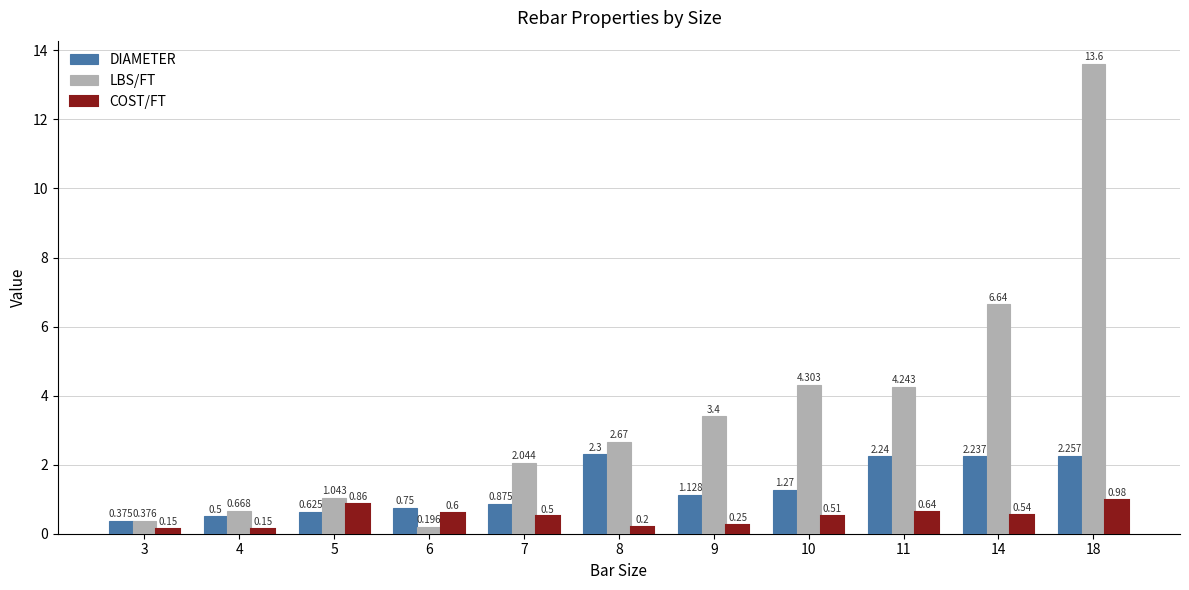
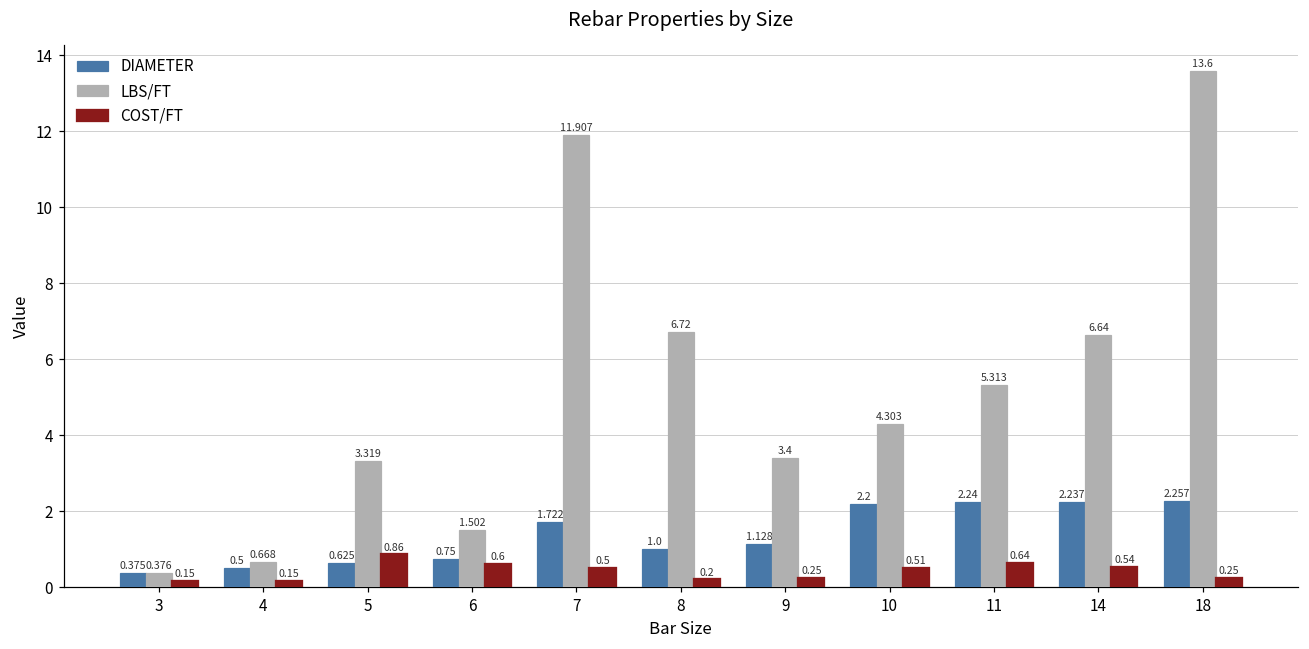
LBS/FT, 5: 1.043 -> 3.319
LBS/FT, 6: 0.196 -> 1.502
DIAMETER, 7: 0.875 -> 1.722
LBS/FT, 7: 2.044 -> 11.907
DIAMETER, 8: 2.3 -> 1.0
LBS/FT, 8: 2.67 -> 6.72
DIAMETER, 10: 1.27 -> 2.2
LBS/FT, 11: 4.243 -> 5.313
COST/FT, 18: 0.98 -> 0.25
